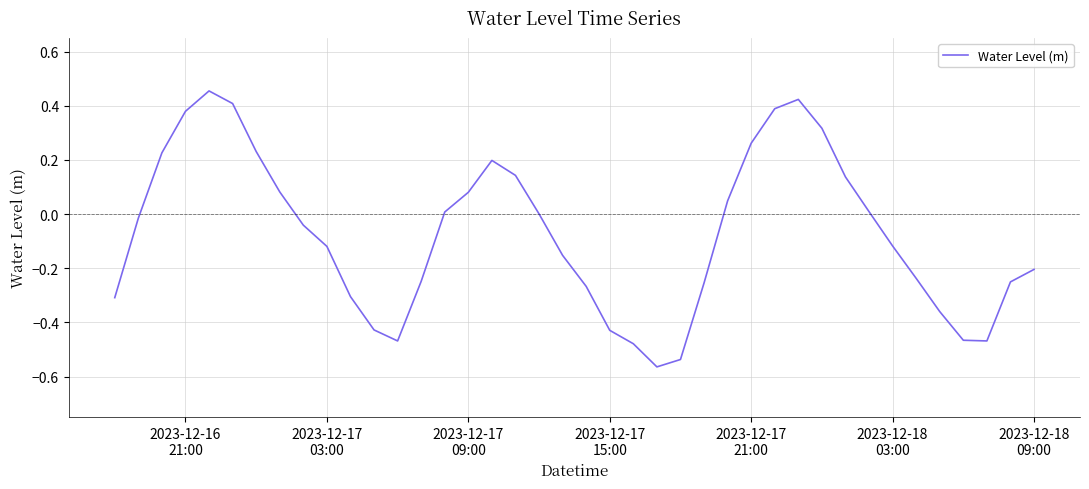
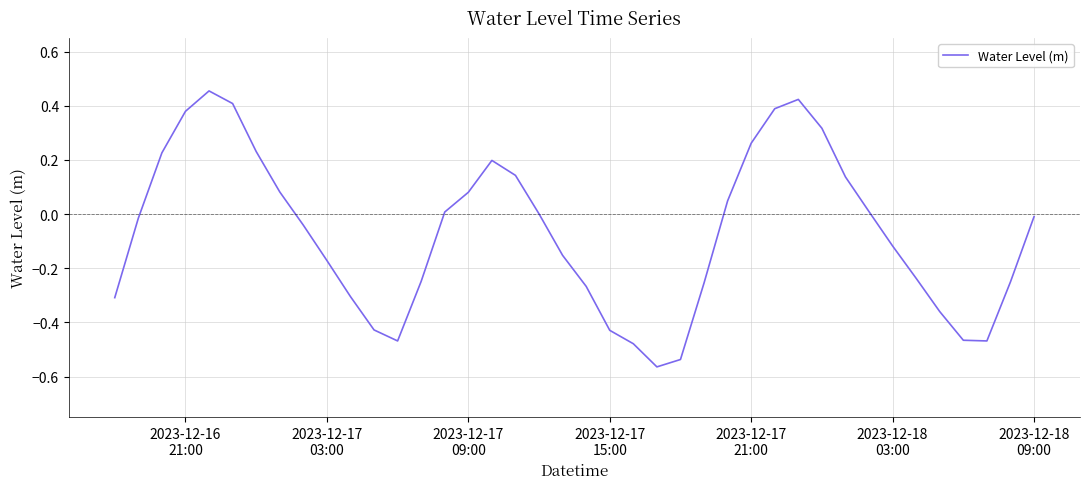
2023-12-17 03:00: -0.12 -> -0.17
2023-12-18 09:00: -0.20 -> -0.01
